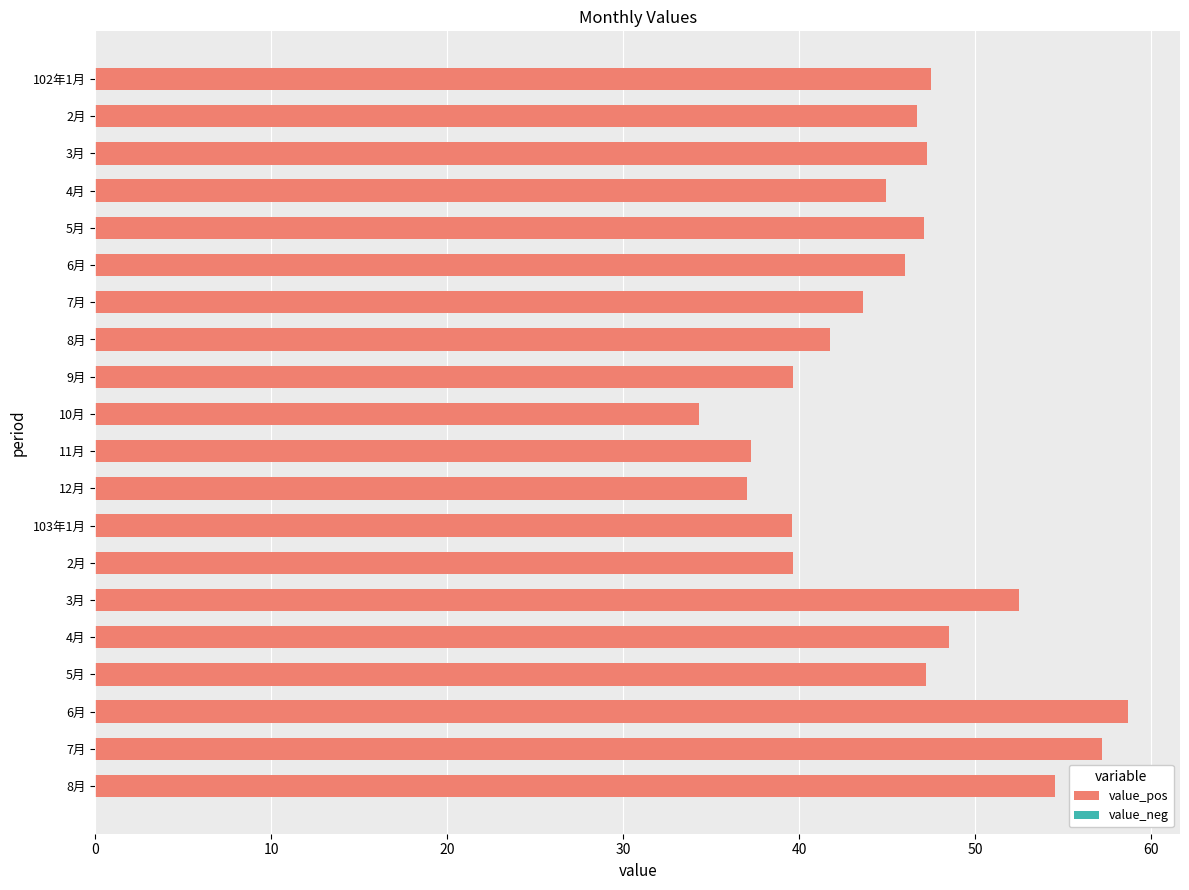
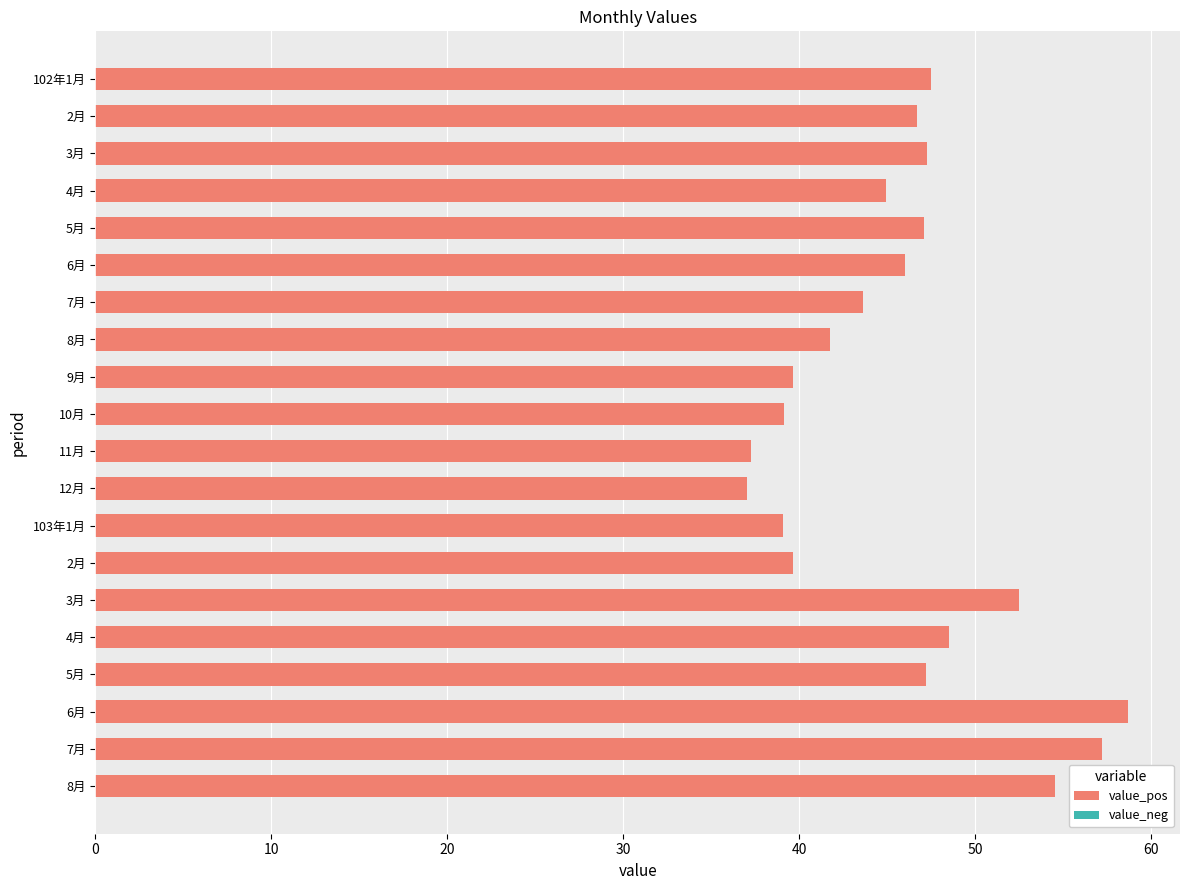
10月: 34.3 -> 39.1
103年1月: 39.6 -> 39.1
